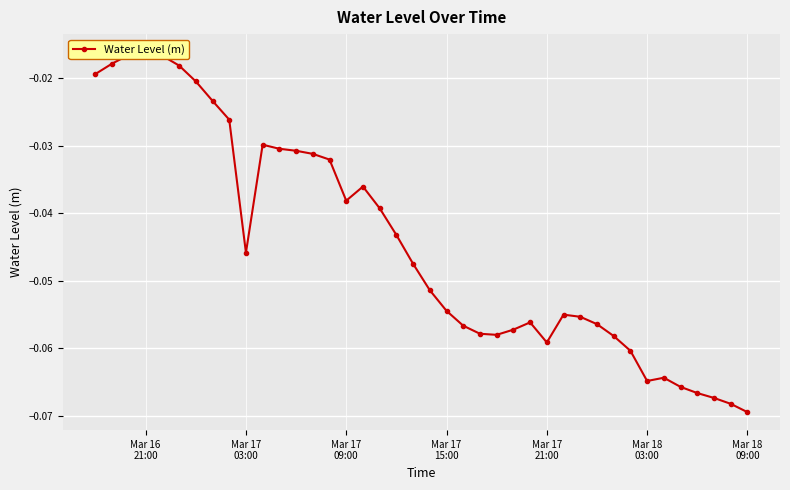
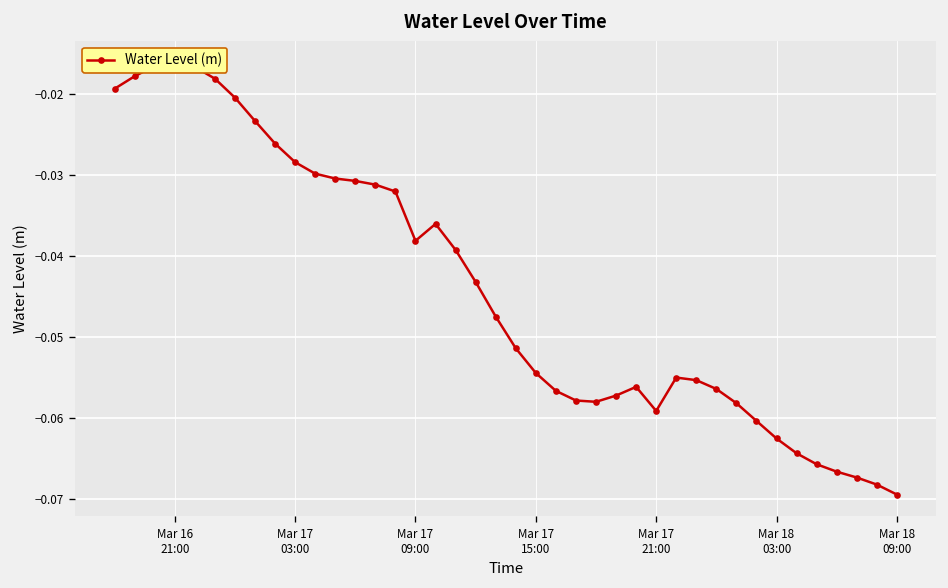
Mar 17 03:00: -0.046 -> -0.028
Mar 18 03:00: -0.065 -> -0.063
